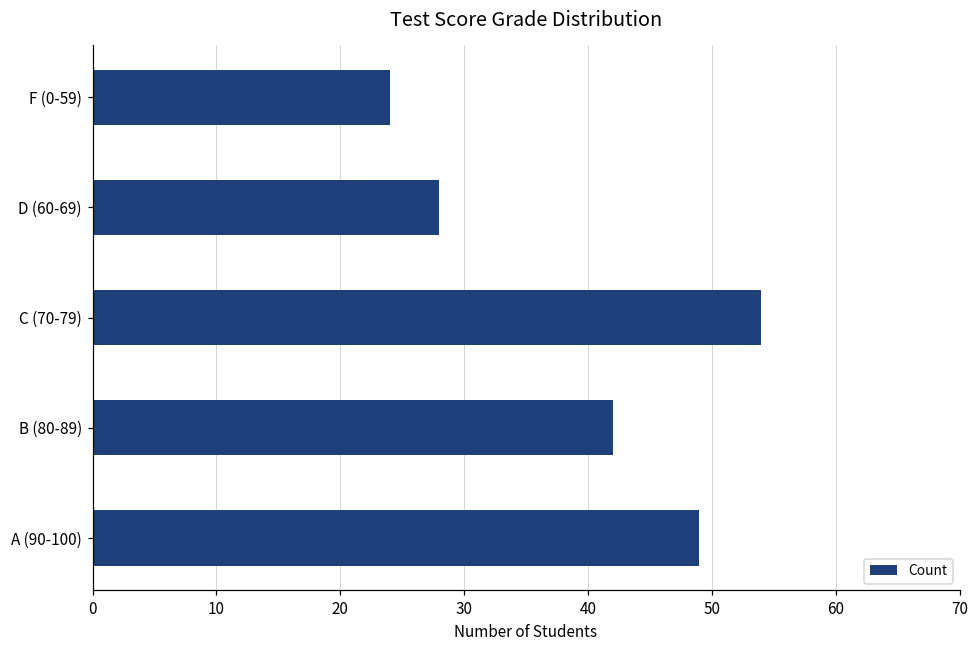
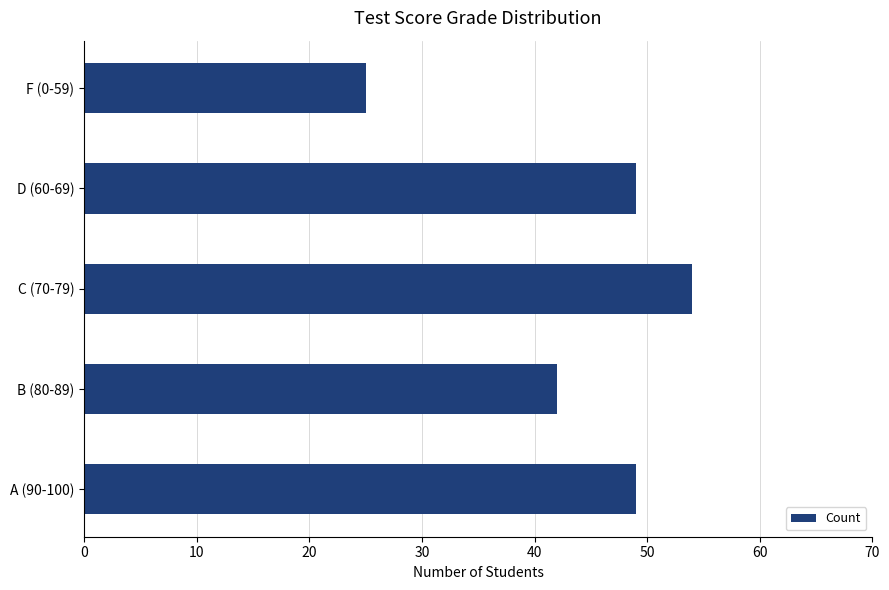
F (0-59): 24 -> 25
D (60-69): 28 -> 49
